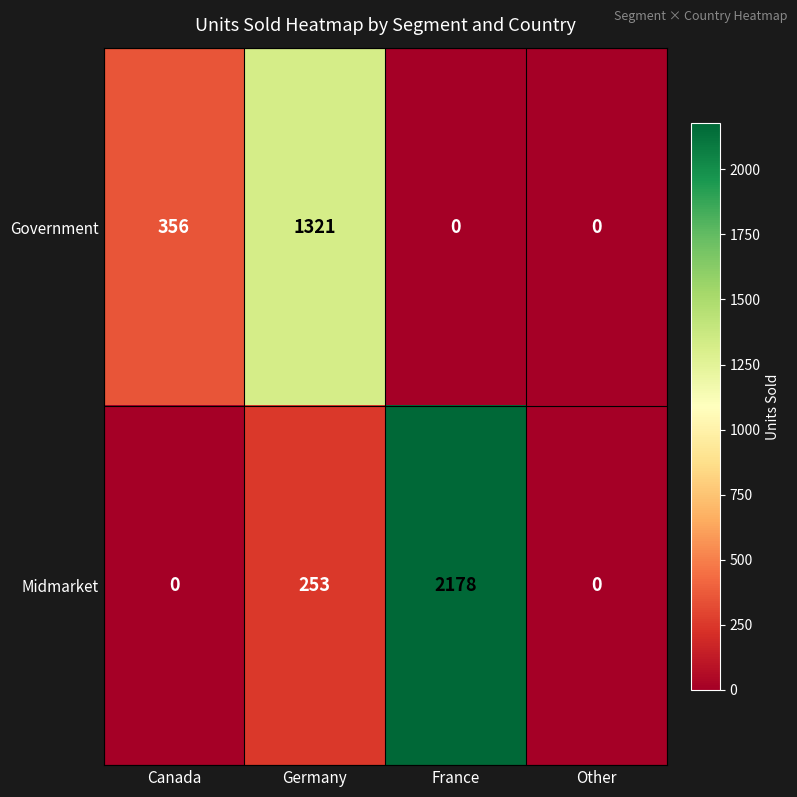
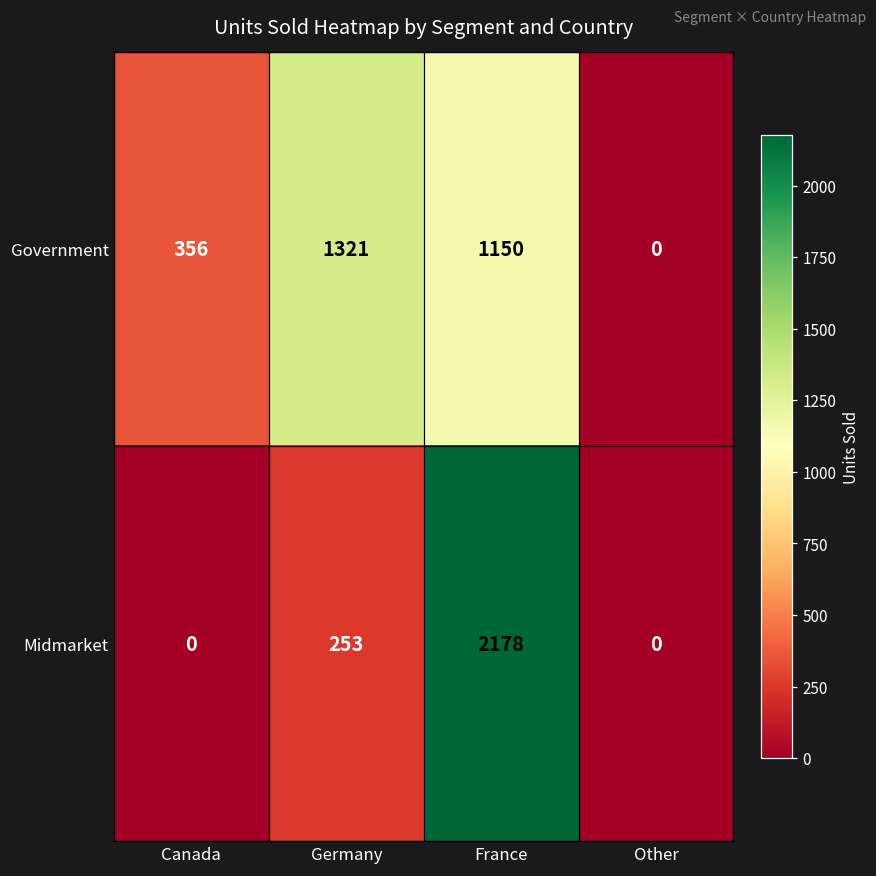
Government, France: 0 -> 1150
